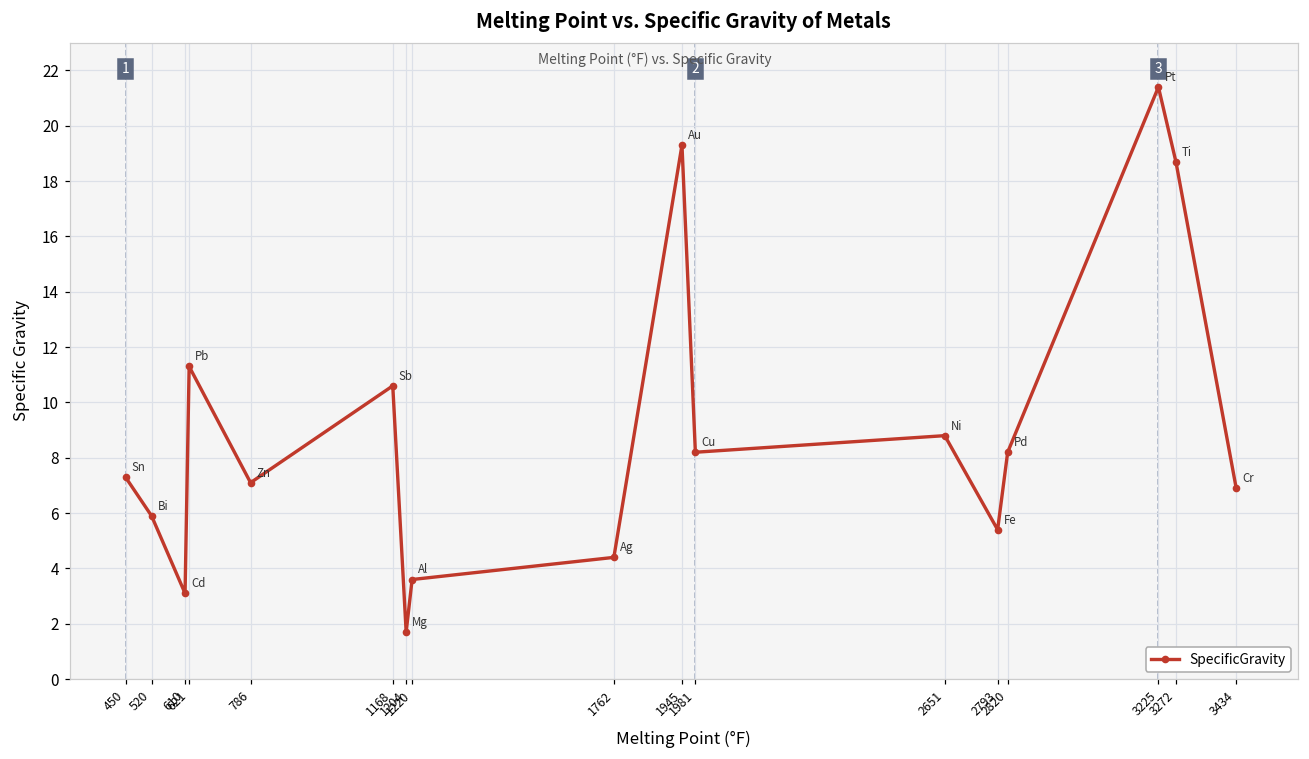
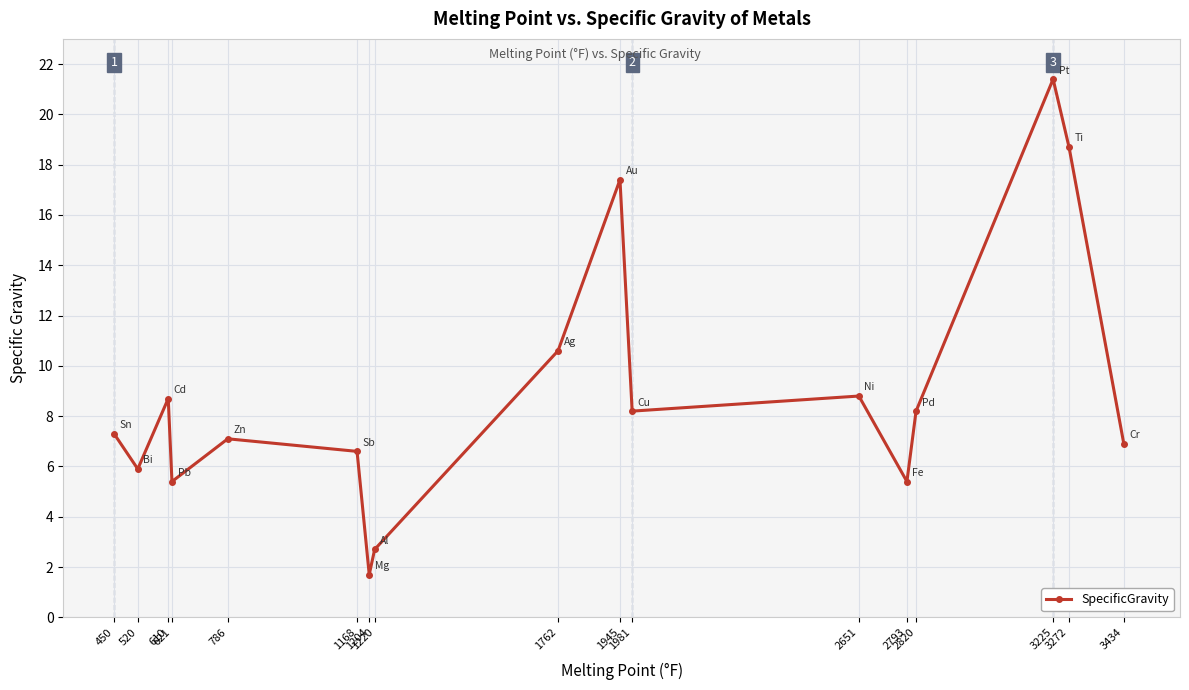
610: 3.1 -> 8.7
621: 11.3 -> 5.4
1168: 10.6 -> 6.6
1220: 3.6 -> 2.7
1762: 4.4 -> 10.6
1945: 19.3 -> 17.4
